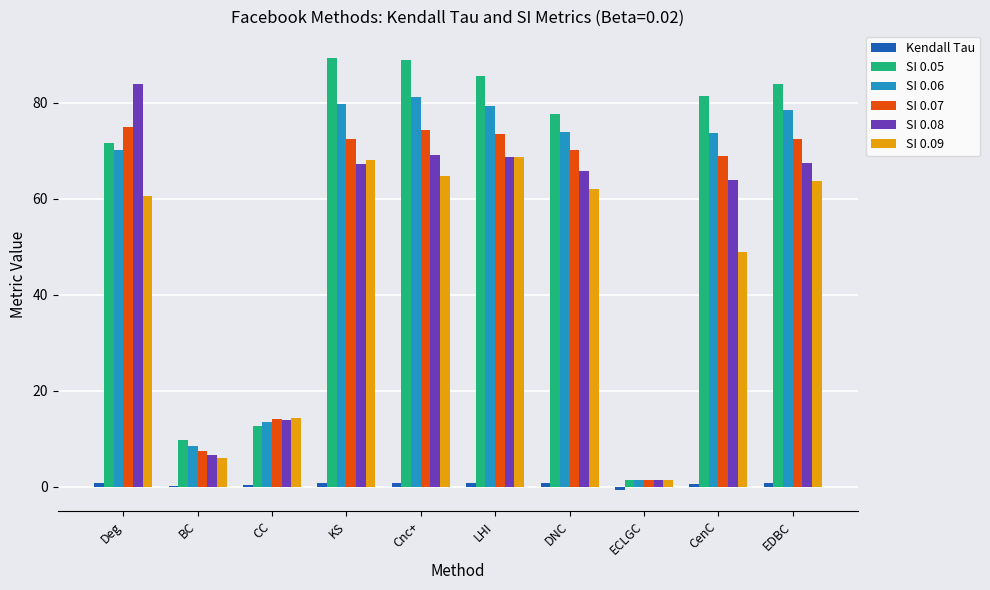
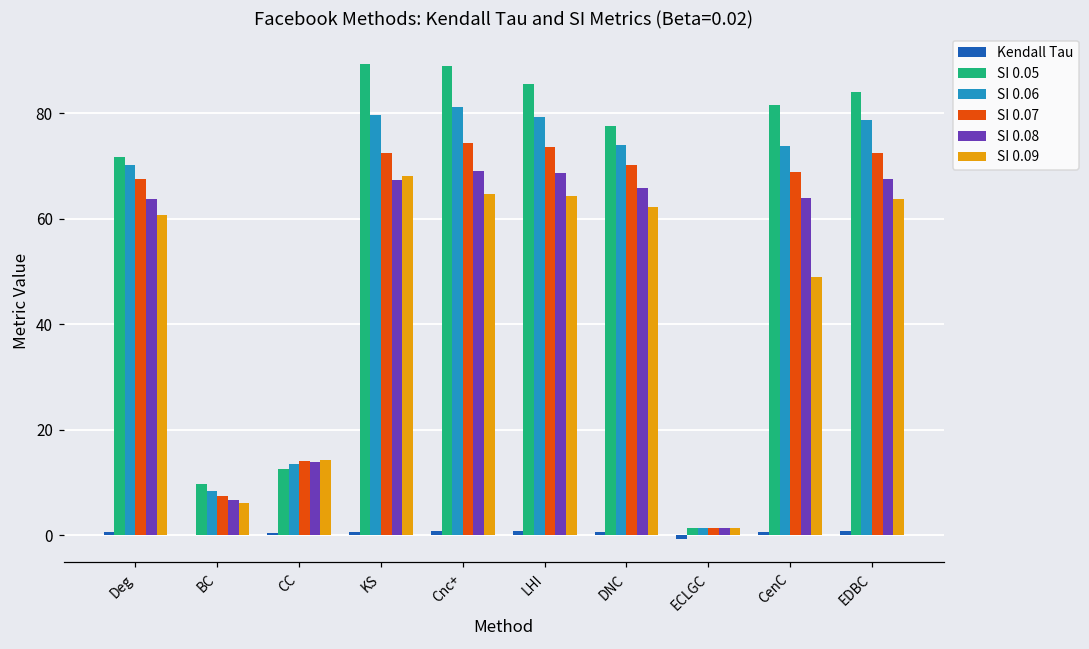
SI 0.07, Deg: 75 -> 67
SI 0.08, Deg: 84 -> 64
SI 0.09, LHI: 69 -> 64
